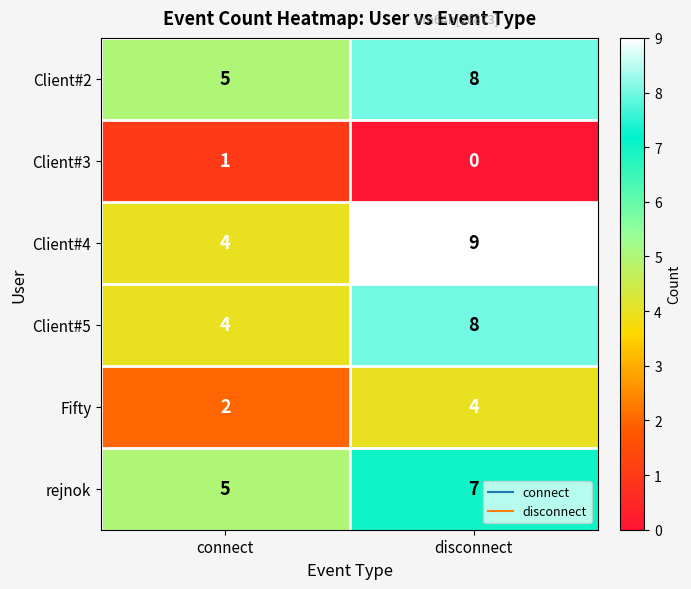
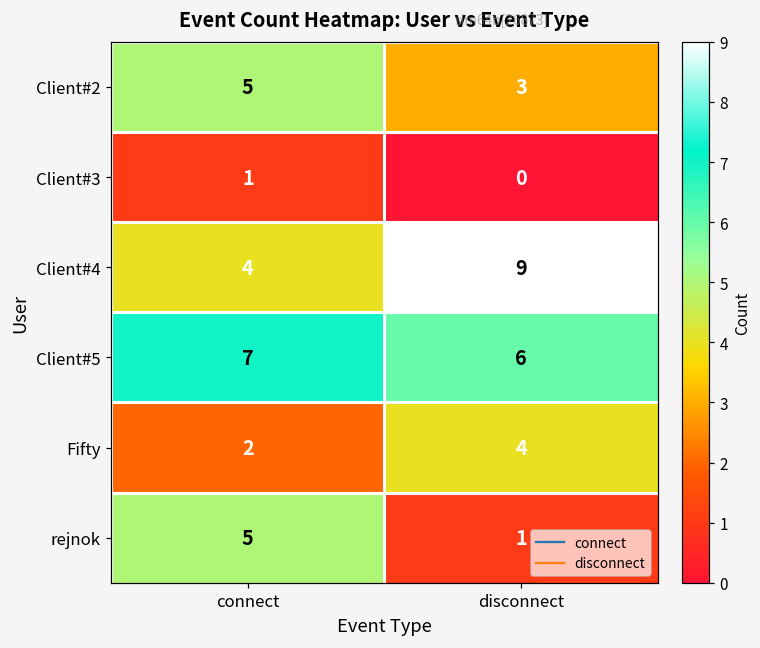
Client#2, disconnect: 8 -> 3
Client#5, connect: 4 -> 7
Client#5, disconnect: 8 -> 6
rejnok, disconnect: 7 -> 1
